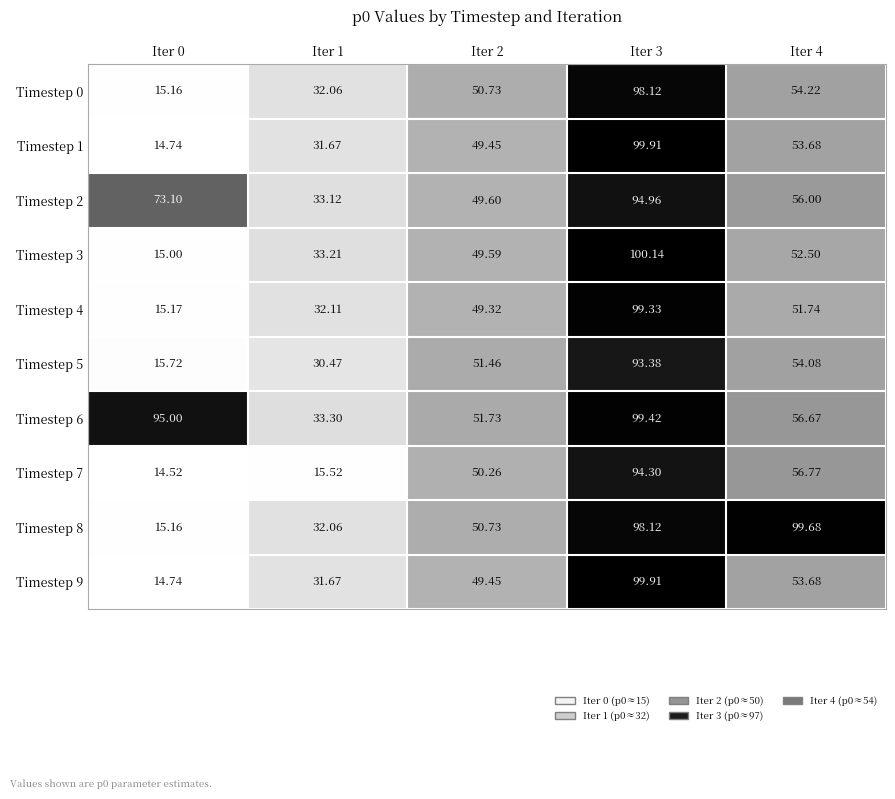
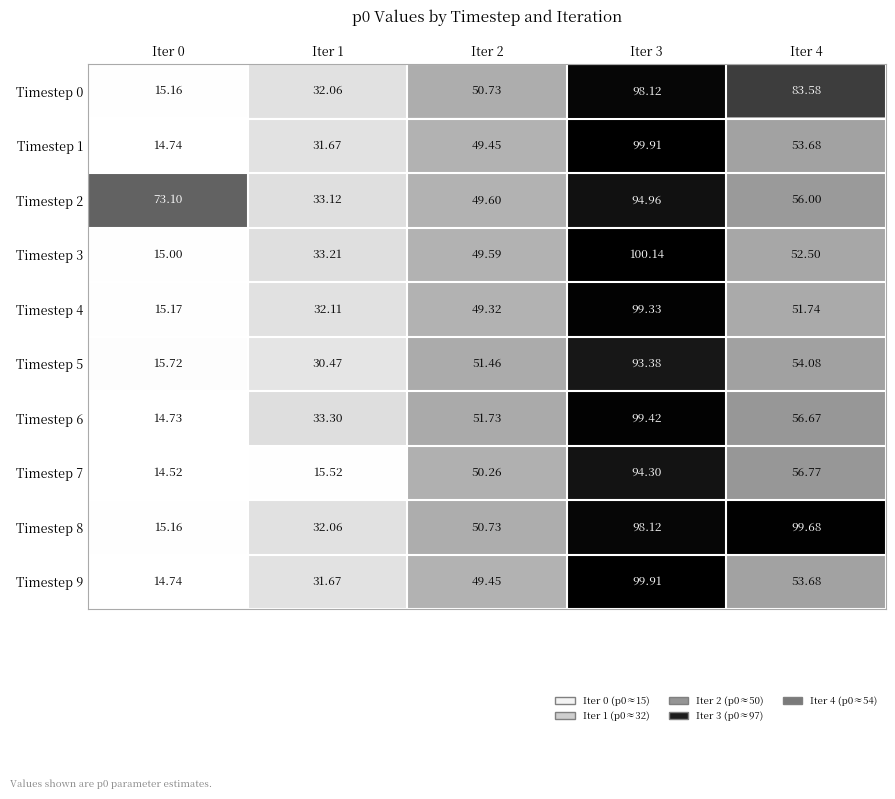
Timestep 0, Iter 4: 54.22 -> 83.58
Timestep 6, Iter 0: 95.00 -> 14.73
